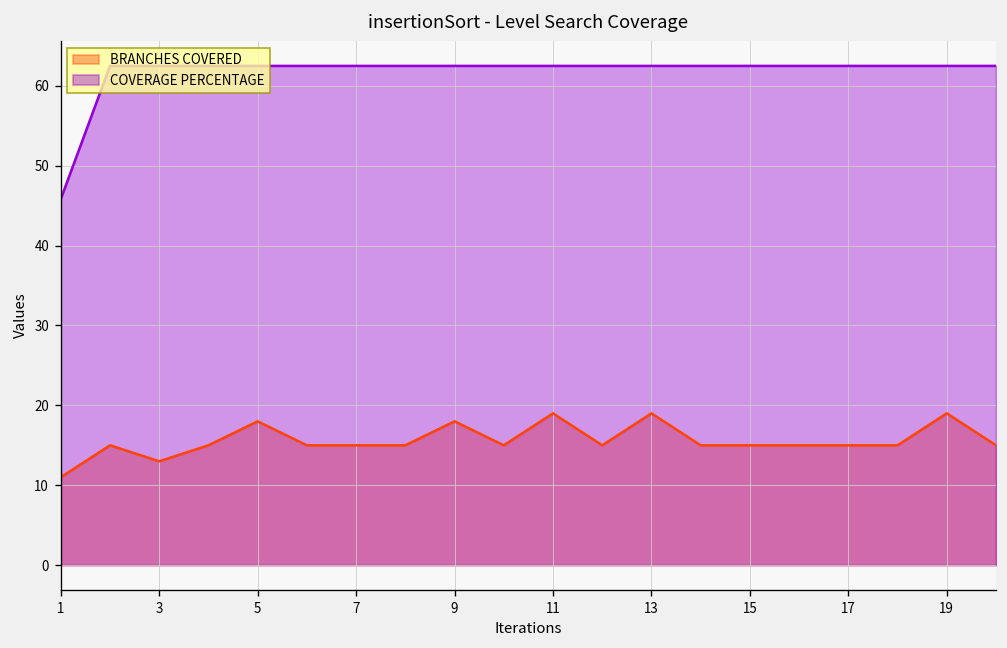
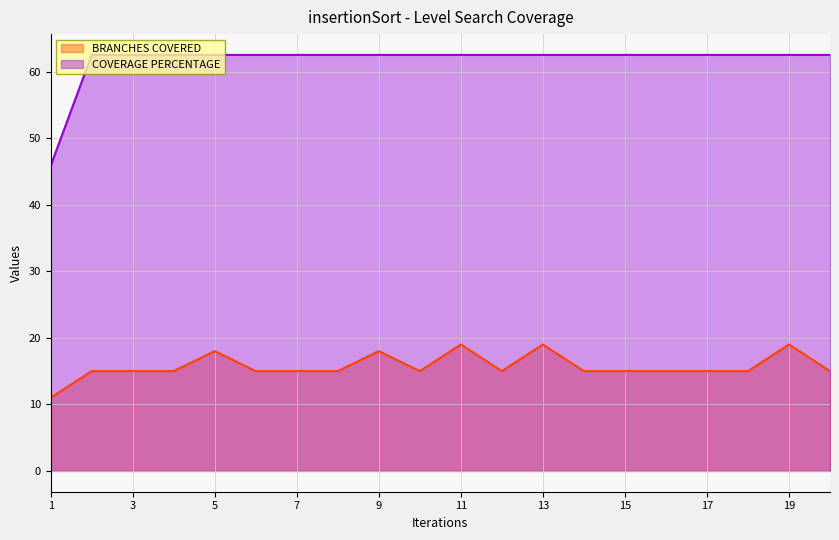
BRANCHES COVERED, 3: 13 -> 15
